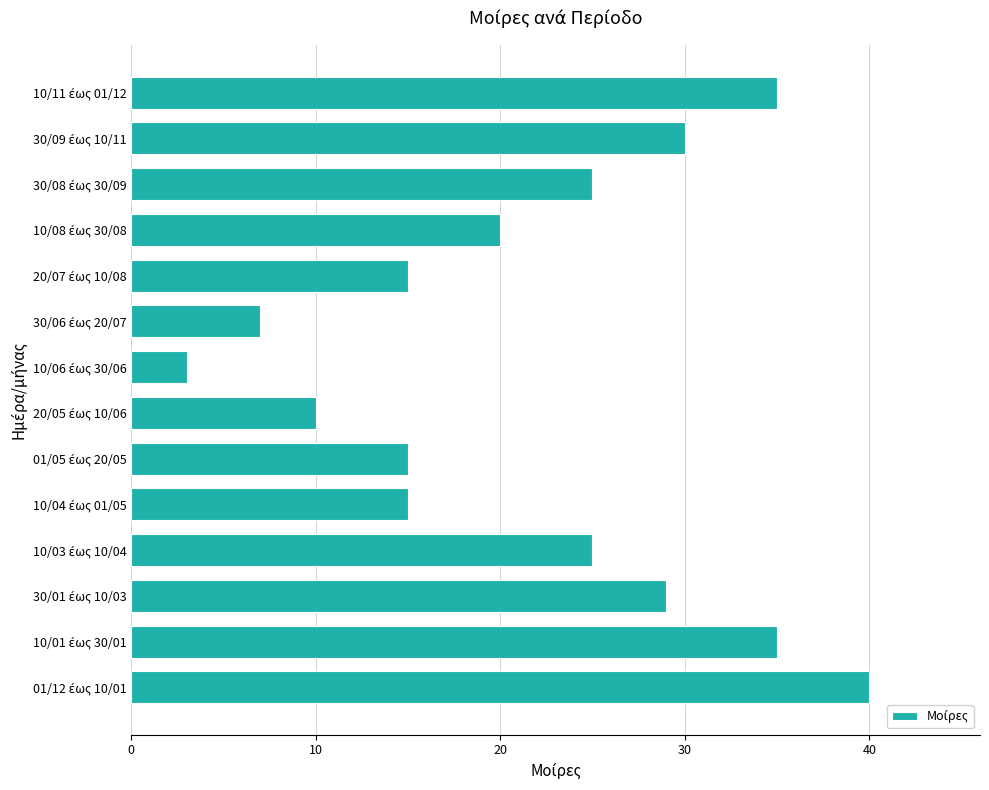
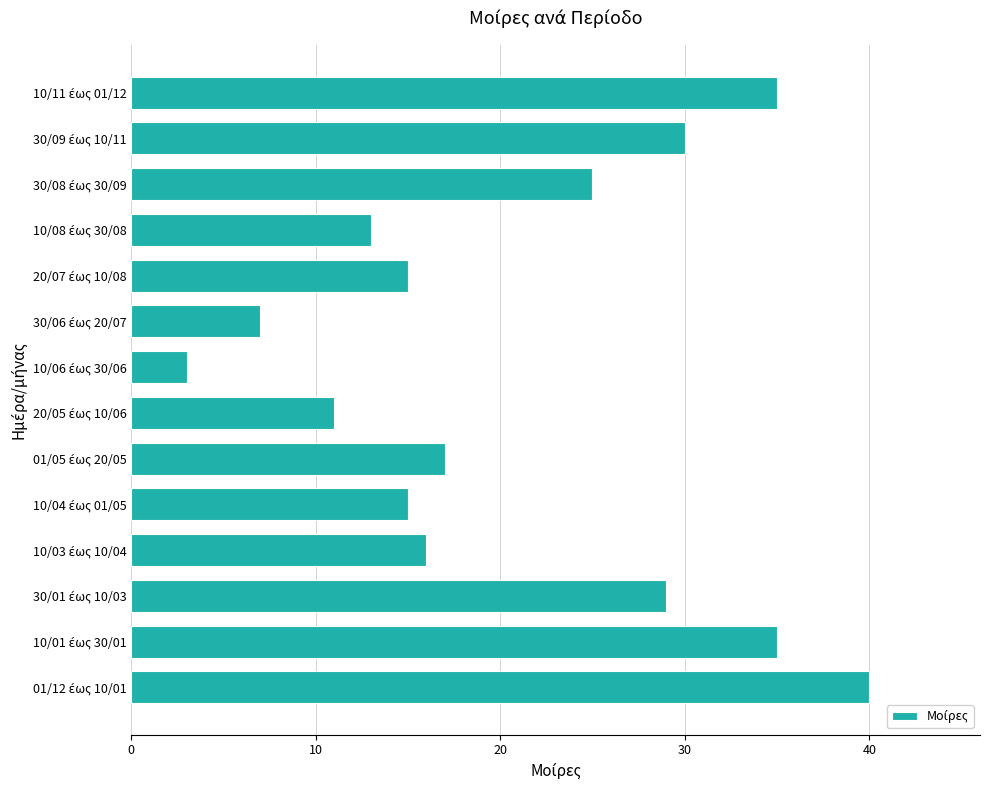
10/08 έως 30/08: 20 -> 13
20/05 έως 10/06: 10 -> 11
01/05 έως 20/05: 15 -> 17
10/03 έως 10/04: 25 -> 16
